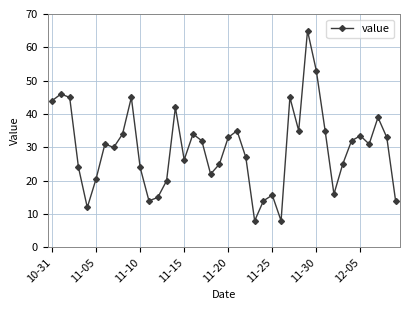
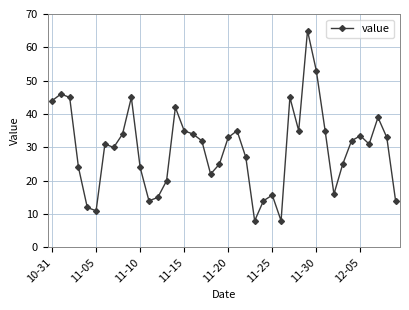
11-05: 21 -> 11
11-15: 26 -> 35
